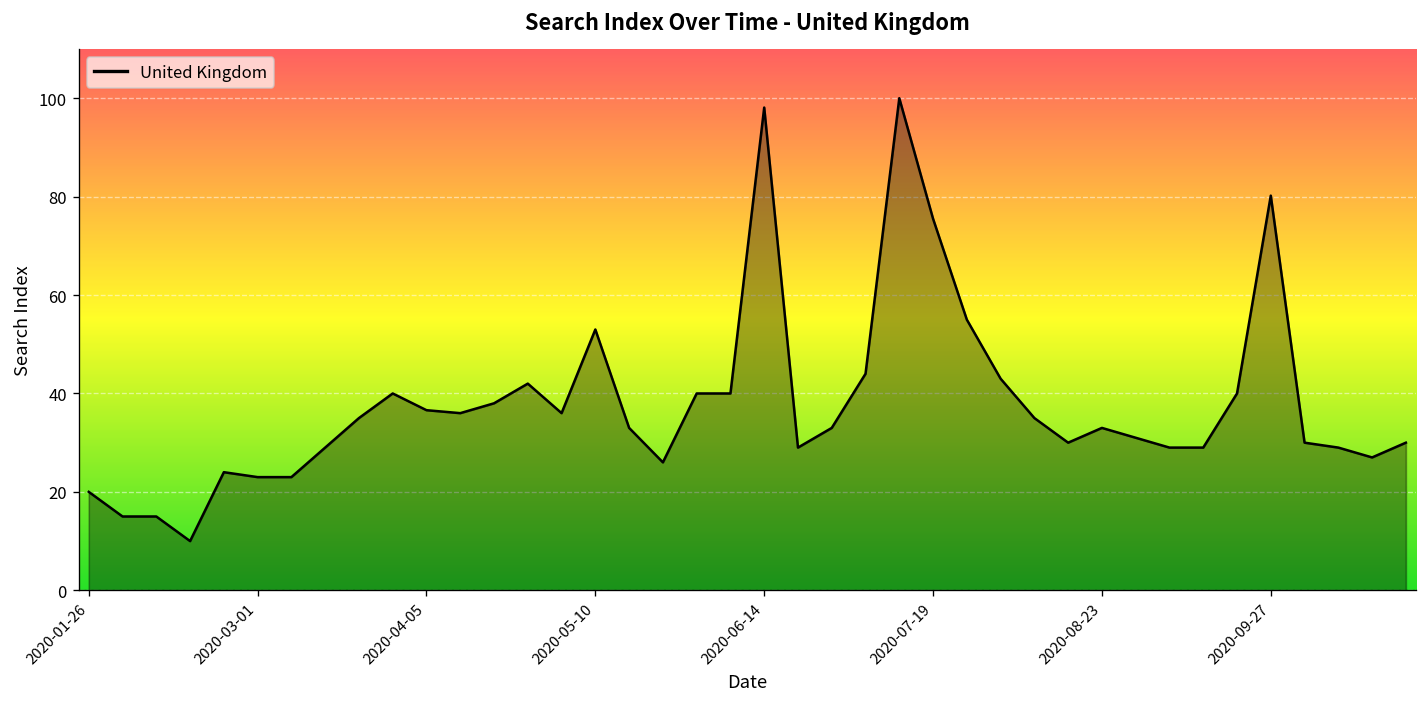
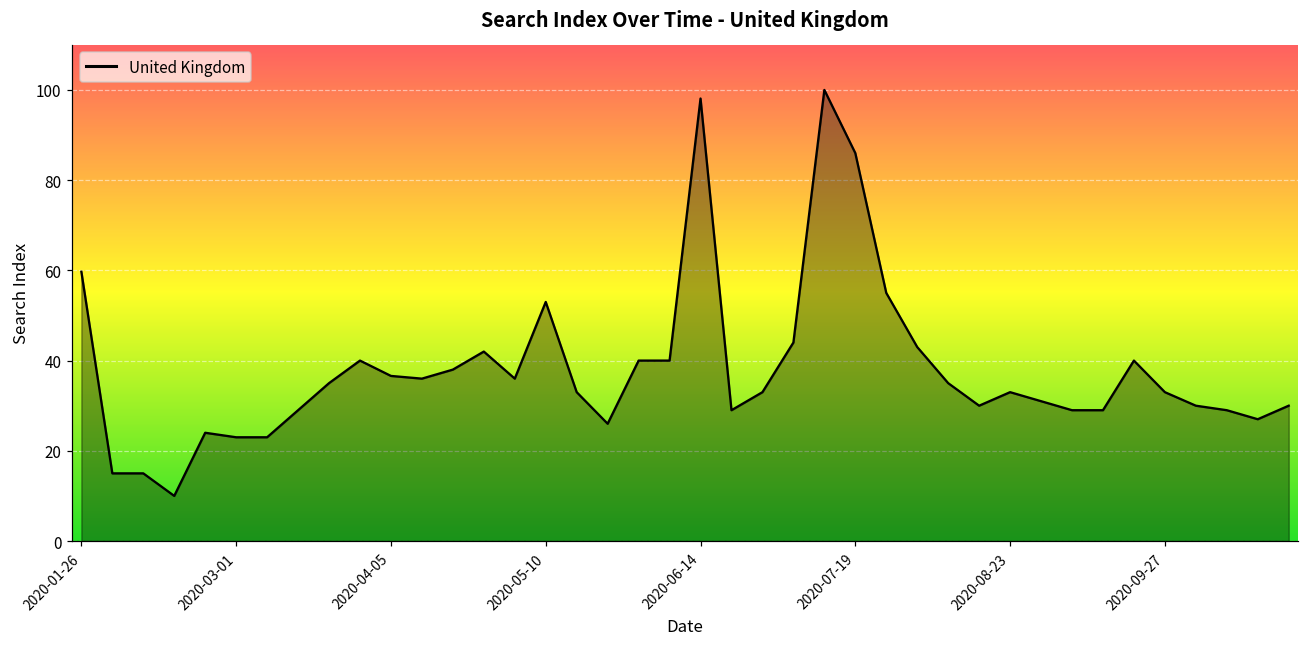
2020-01-26: 20 -> 60
2020-07-19: 76 -> 86
2020-09-27: 80 -> 33
